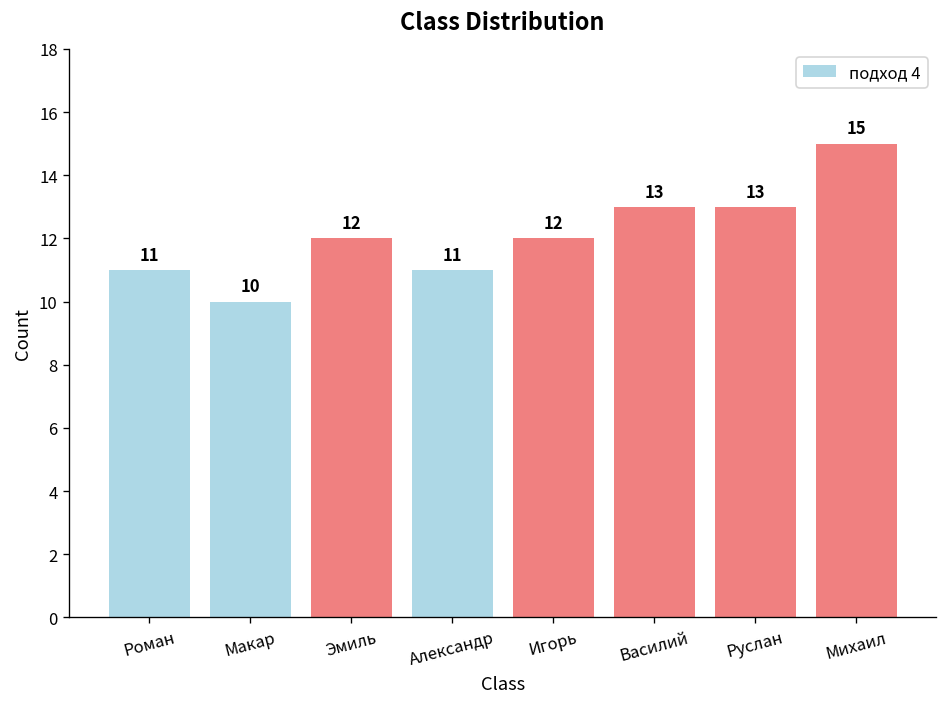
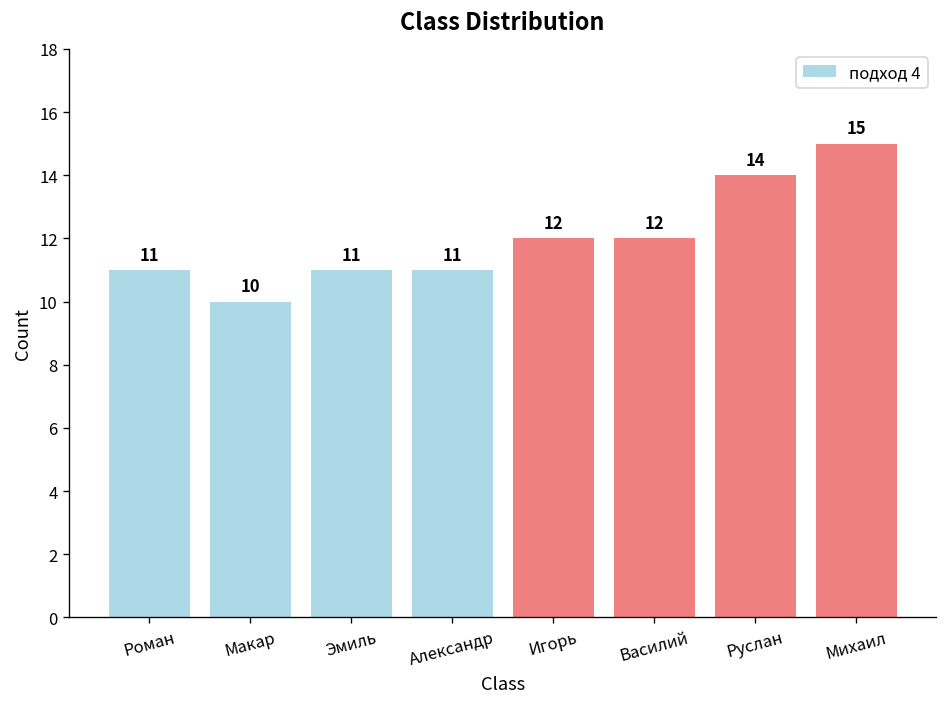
Эмиль: 12 -> 11
Василий: 13 -> 12
Руслан: 13 -> 14
